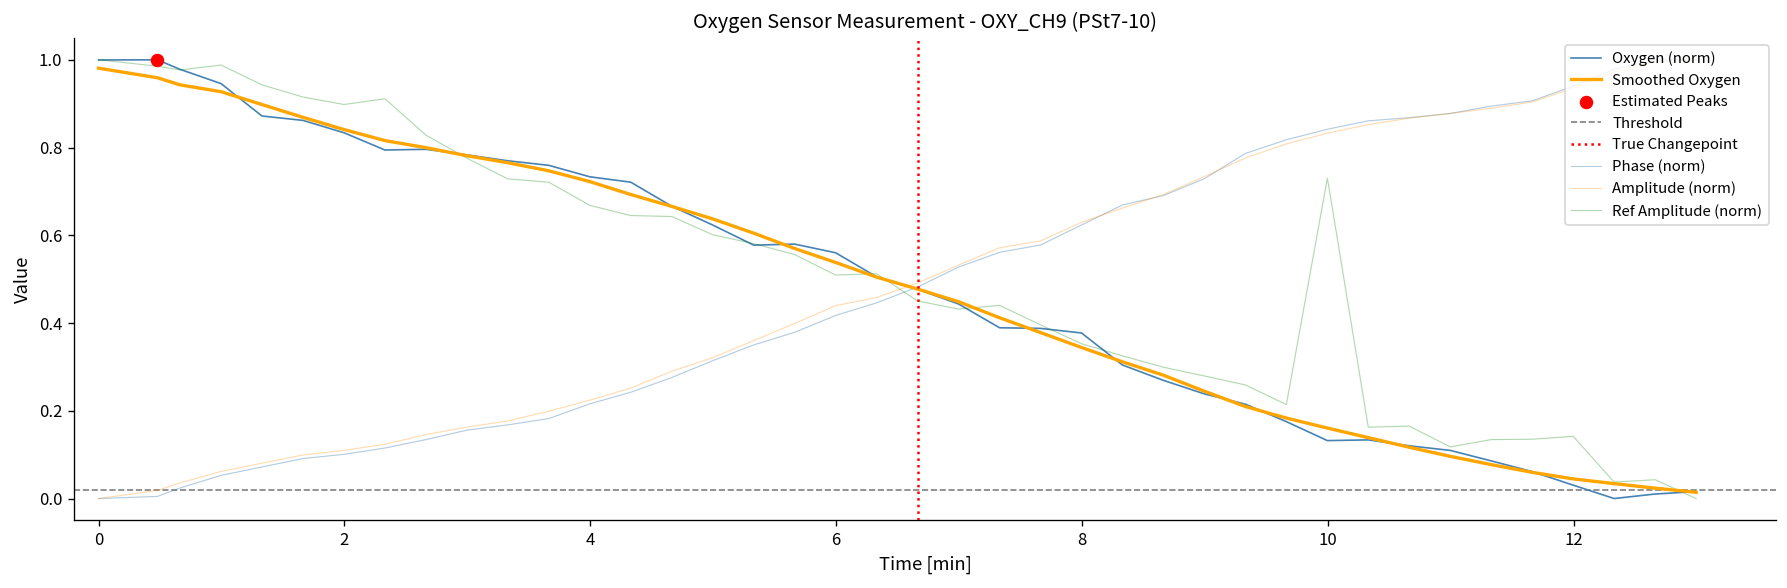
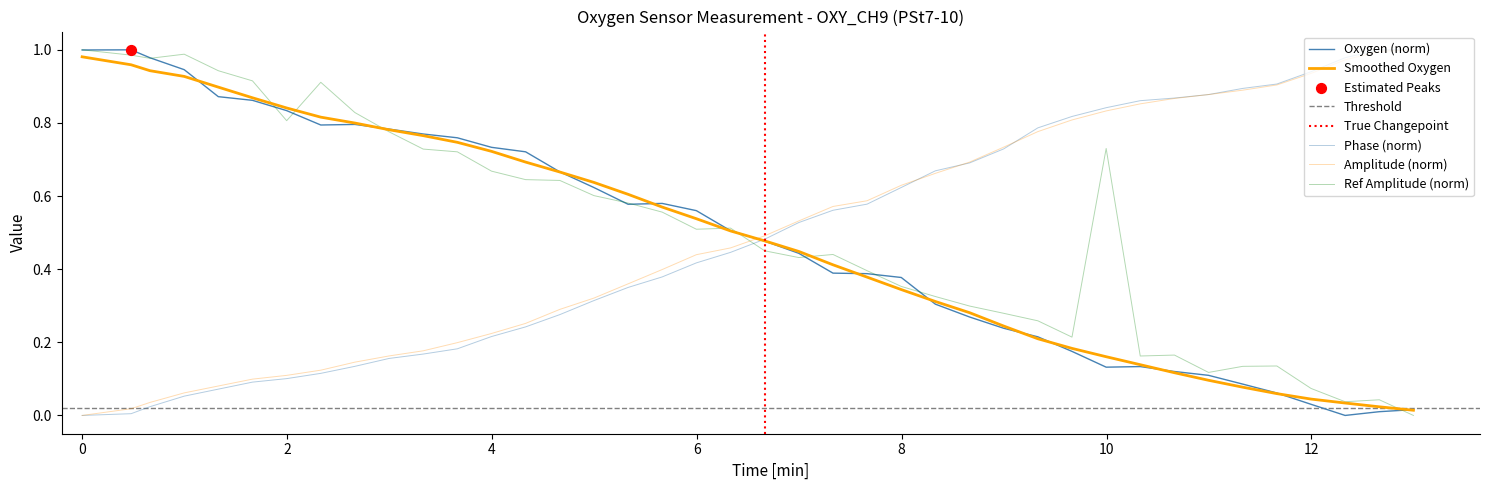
Ref Amplitude (norm), 2: 0.90 -> 0.81
Ref Amplitude (norm), 12: 0.14 -> 0.07
